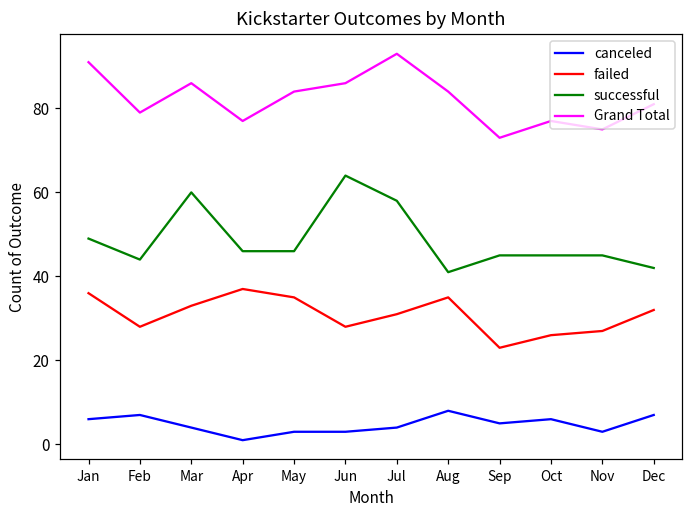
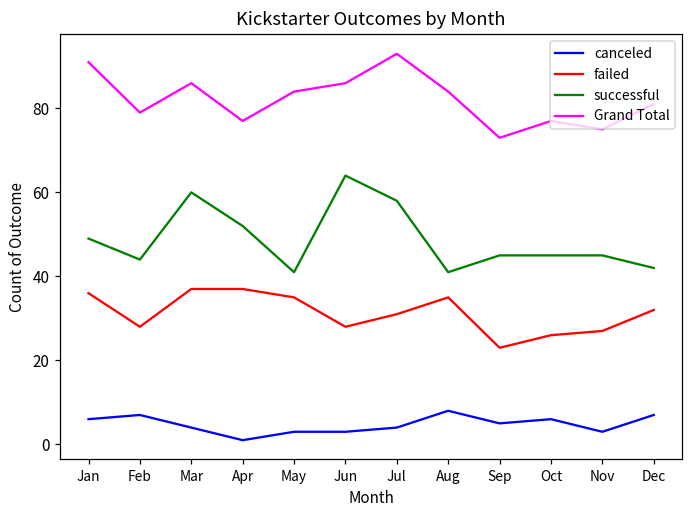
failed, Mar: 33 -> 37
successful, Apr: 46 -> 52
successful, May: 46 -> 41
